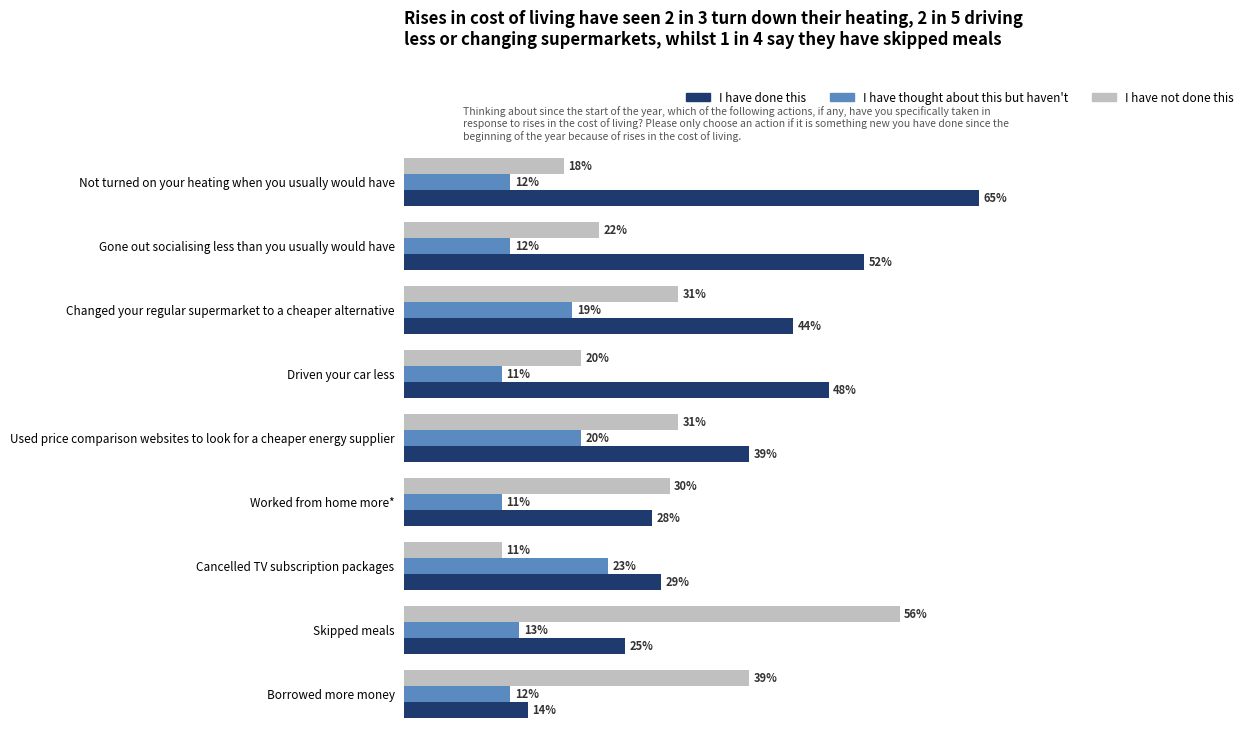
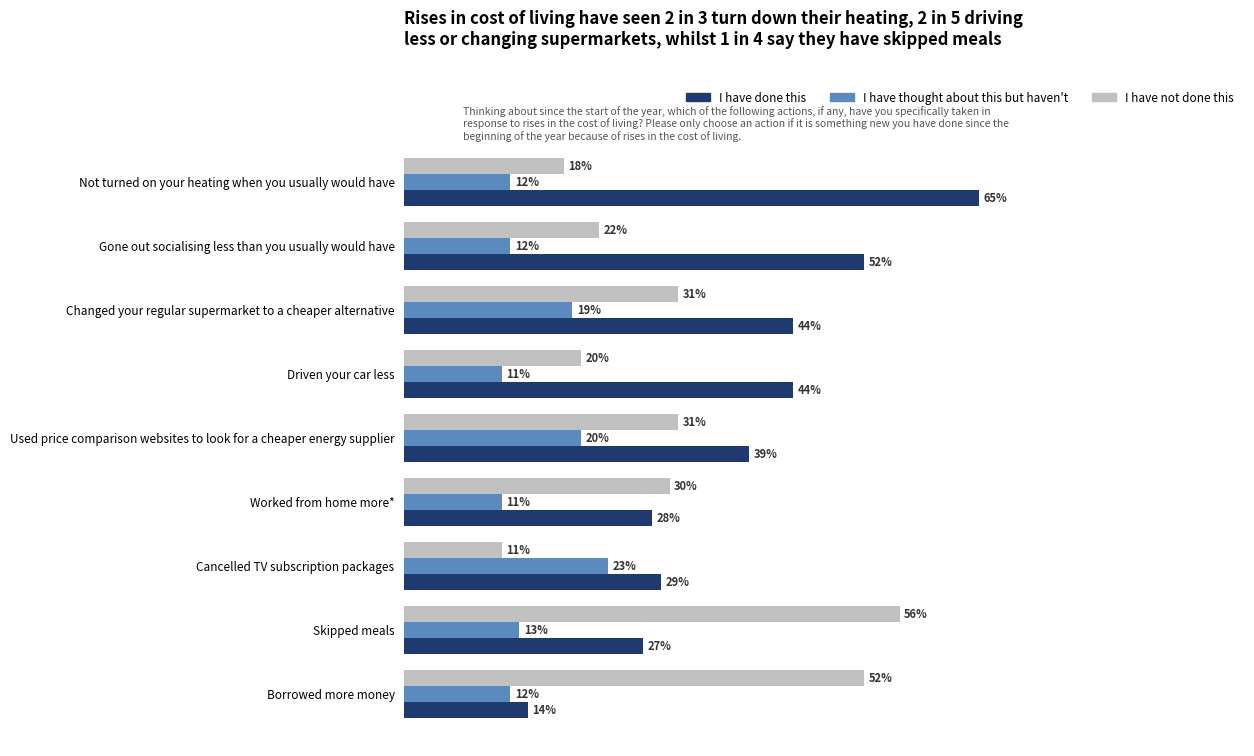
I have done this, Driven your car less: 48% -> 44%
I have done this, Skipped meals: 25% -> 27%
I have not done this, Borrowed more money: 39% -> 52%
